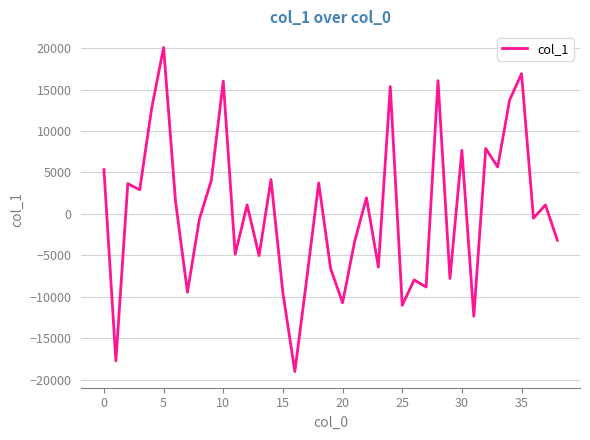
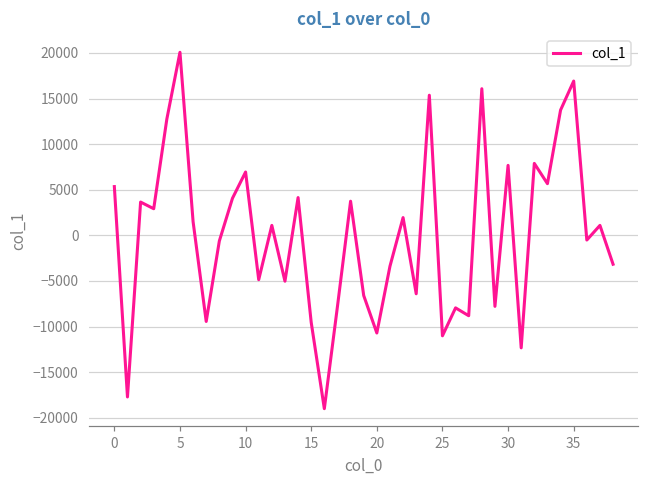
10: 16000 -> 7000
